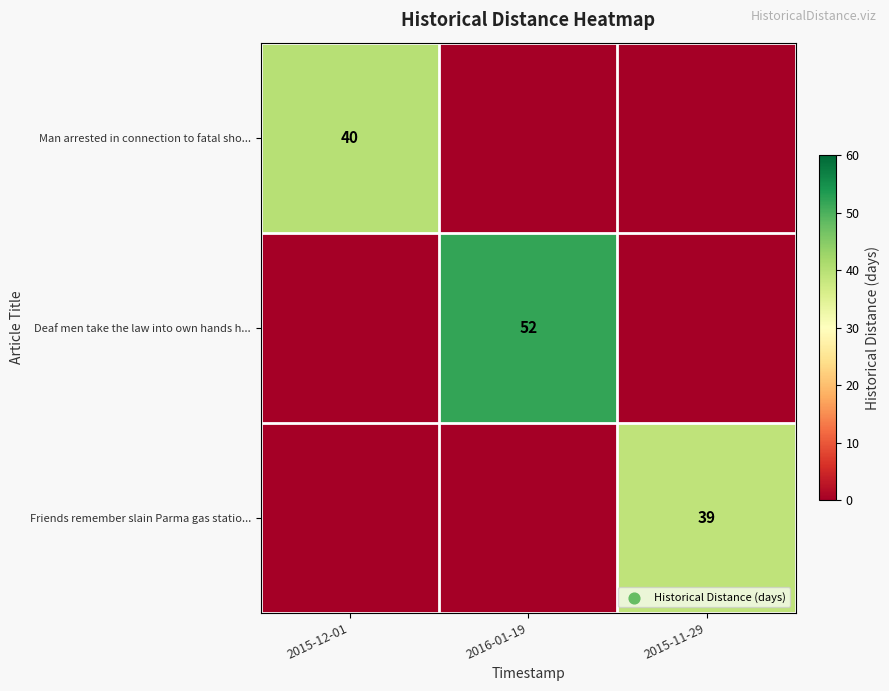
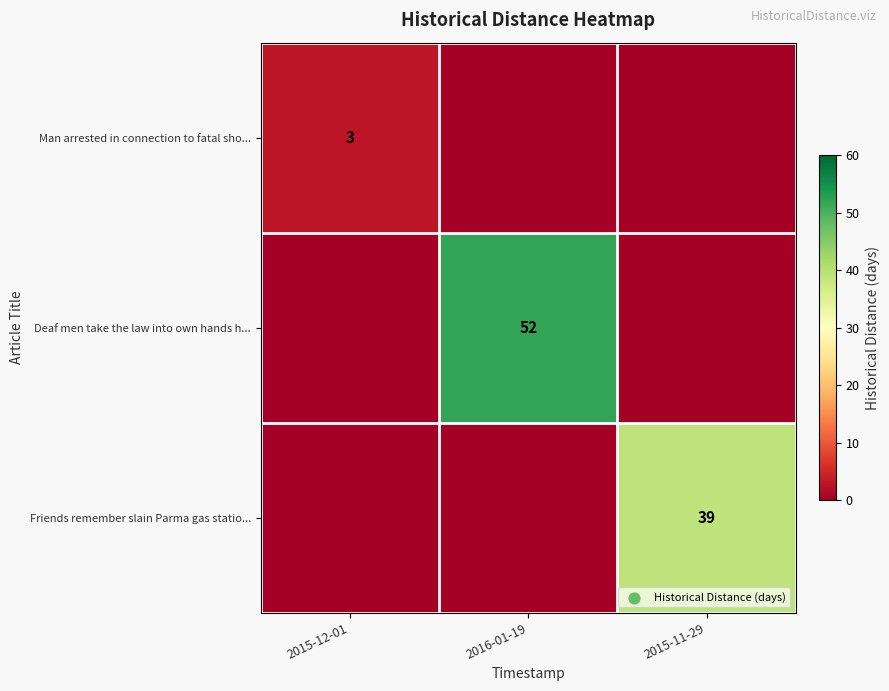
Man arrested in connection to fatal sho..., 2015-12-01: 40 -> 3
